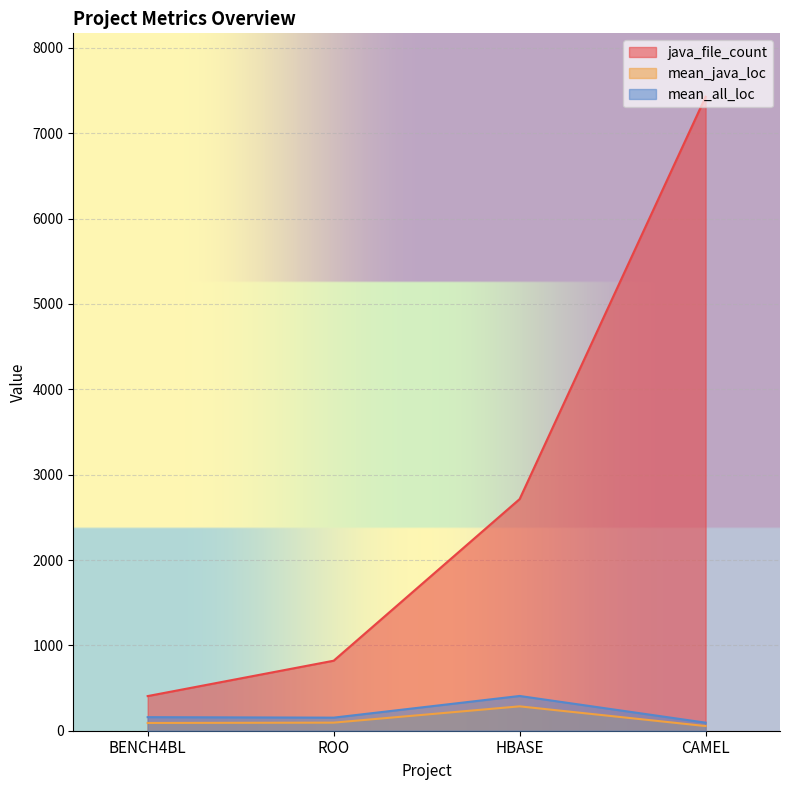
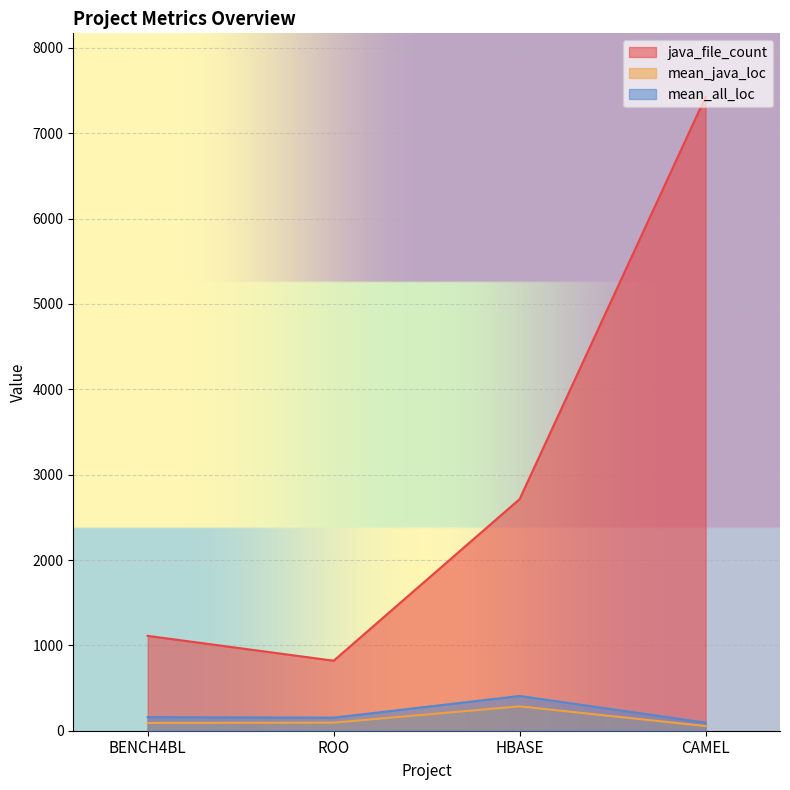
java_file_count, BENCH4BL: 400 -> 1100
